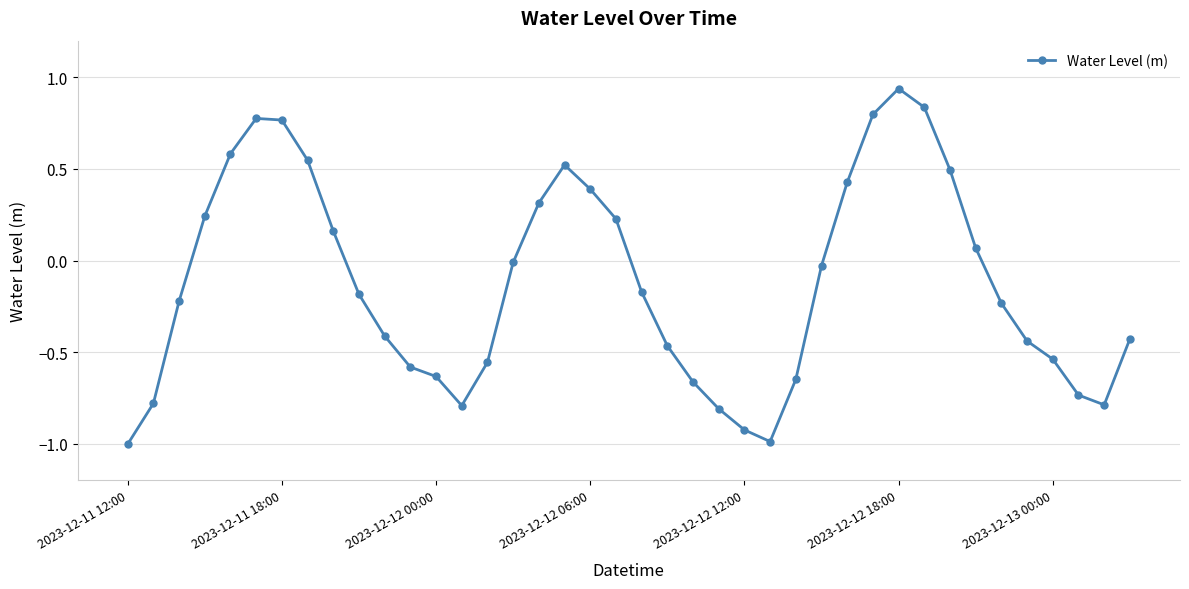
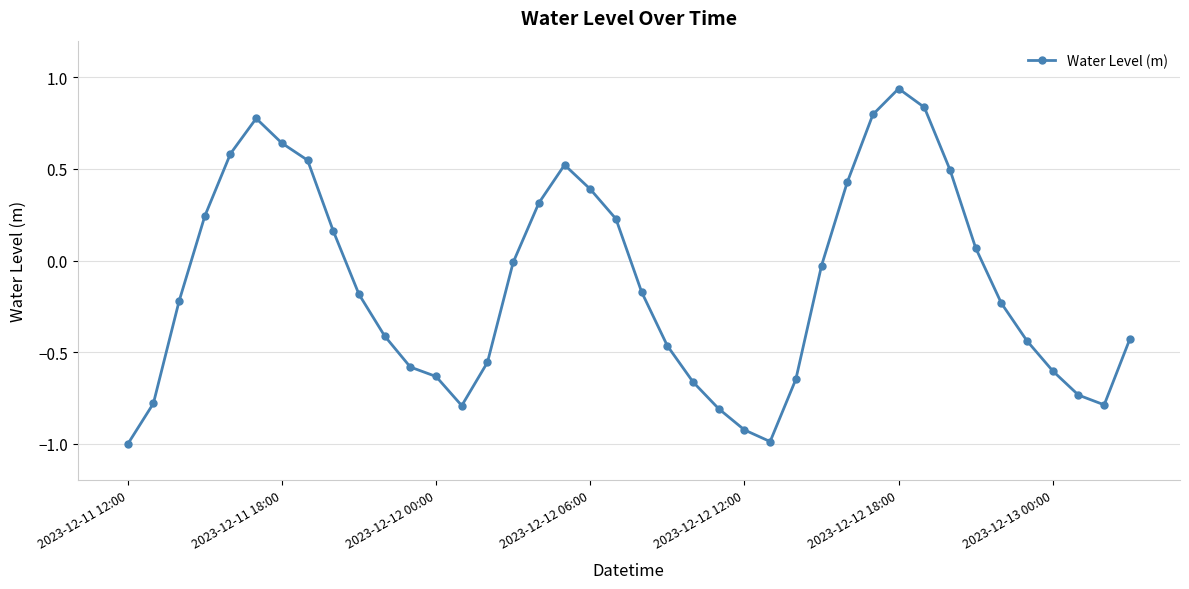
2023-12-11 18:00: 0.77 -> 0.64
2023-12-13 00:00: -0.54 -> -0.60
